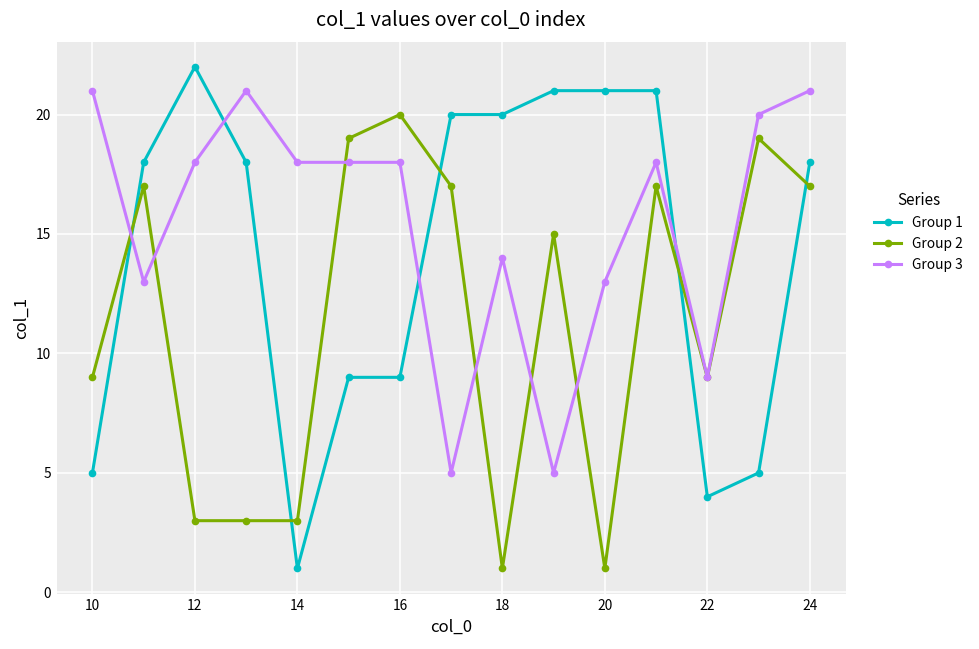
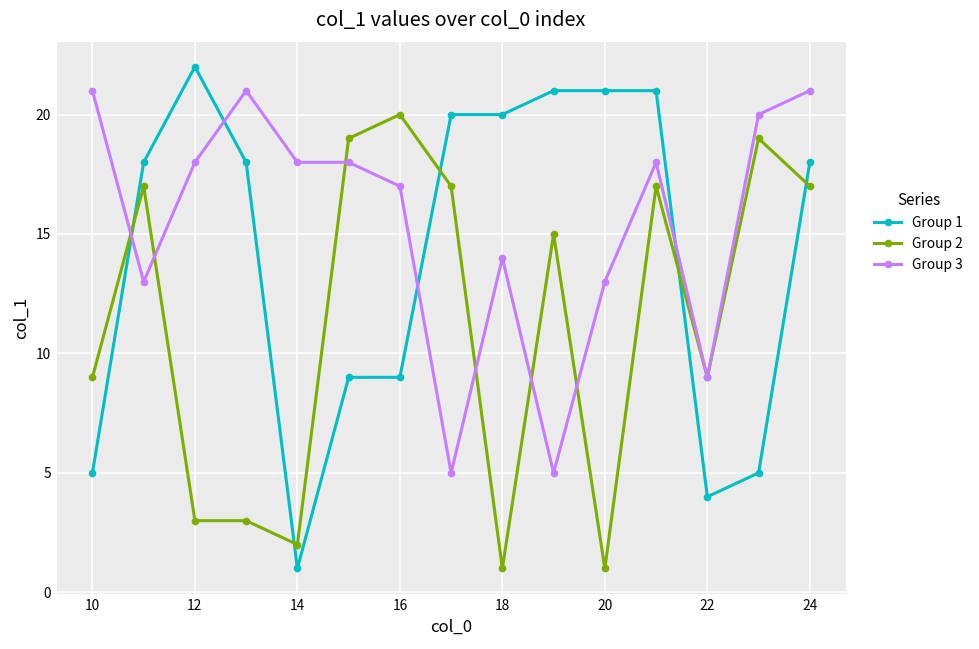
Group 2, 14: 3 -> 2
Group 3, 16: 18 -> 17
